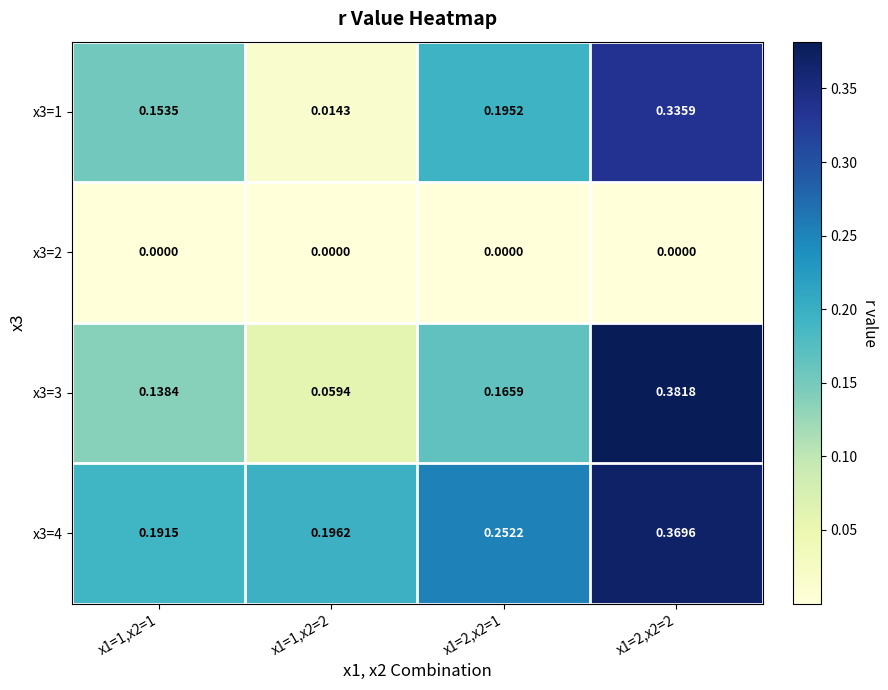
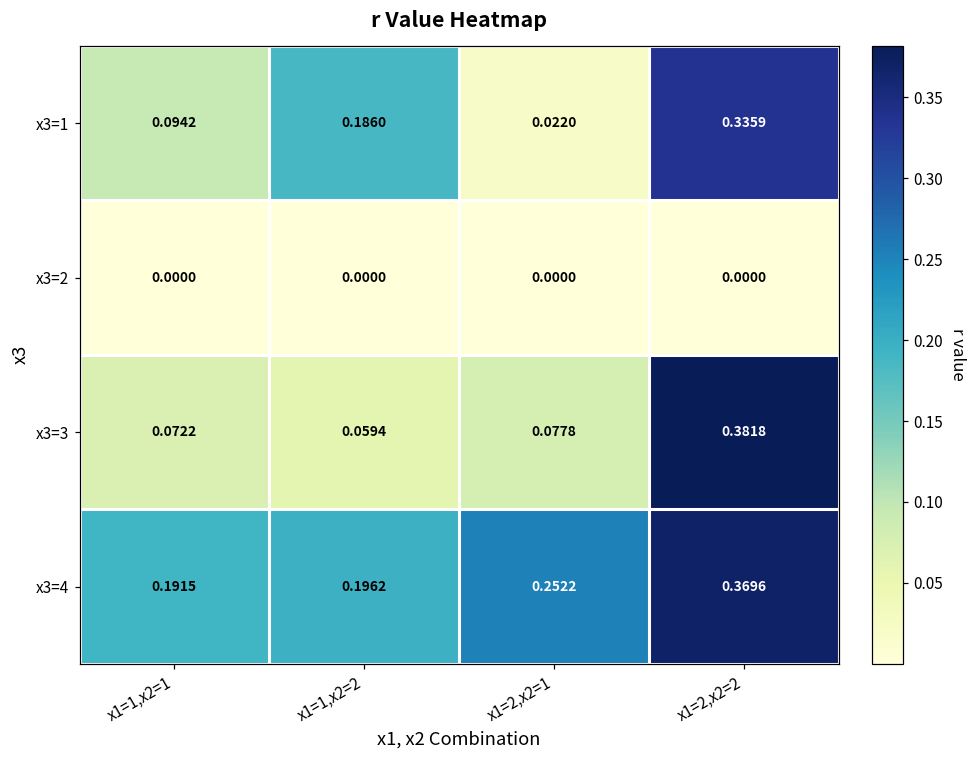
x3=1, x1=1,x2=1: 0.1535 -> 0.0942
x3=1, x1=1,x2=2: 0.0143 -> 0.1860
x3=1, x1=2,x2=1: 0.1952 -> 0.0220
x3=3, x1=1,x2=1: 0.1384 -> 0.0722
x3=3, x1=2,x2=1: 0.1659 -> 0.0778
